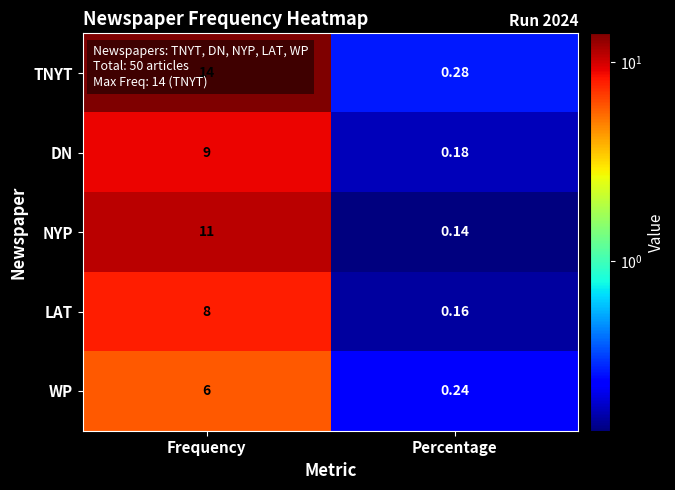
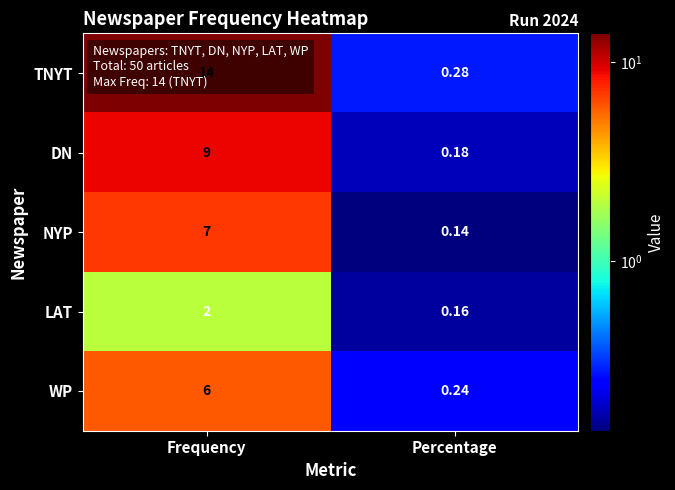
NYP, Frequency: 11 -> 7
LAT, Frequency: 8 -> 2
